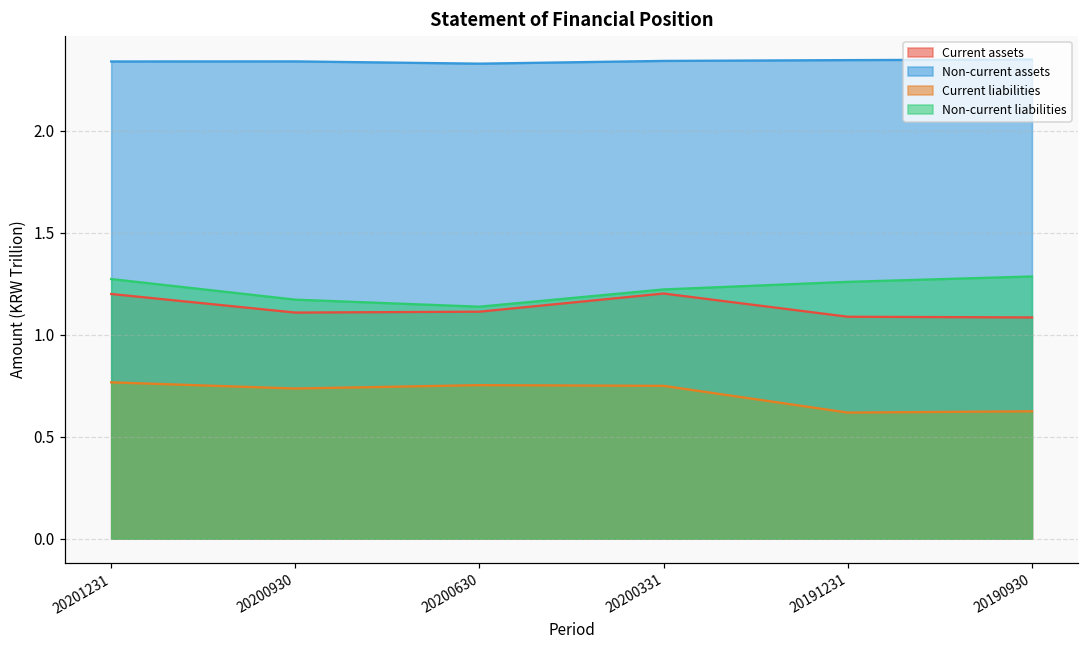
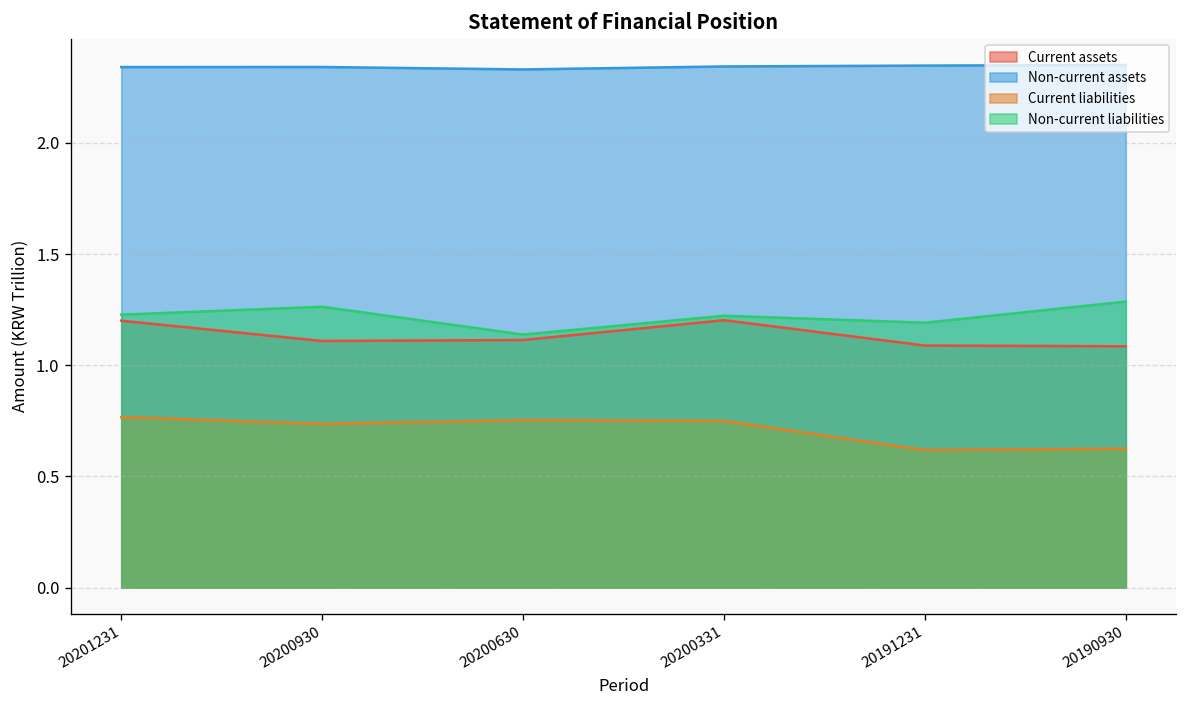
Non-current liabilities, 20201231: 1.27 -> 1.23
Non-current liabilities, 20200930: 1.17 -> 1.26
Non-current liabilities, 20191231: 1.26 -> 1.19
